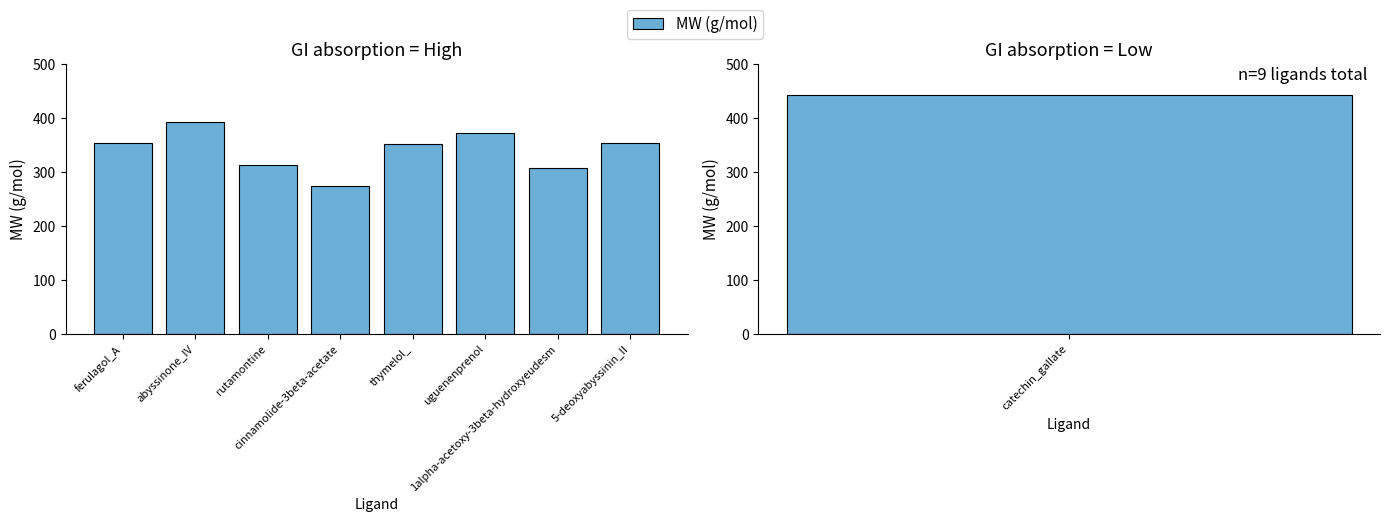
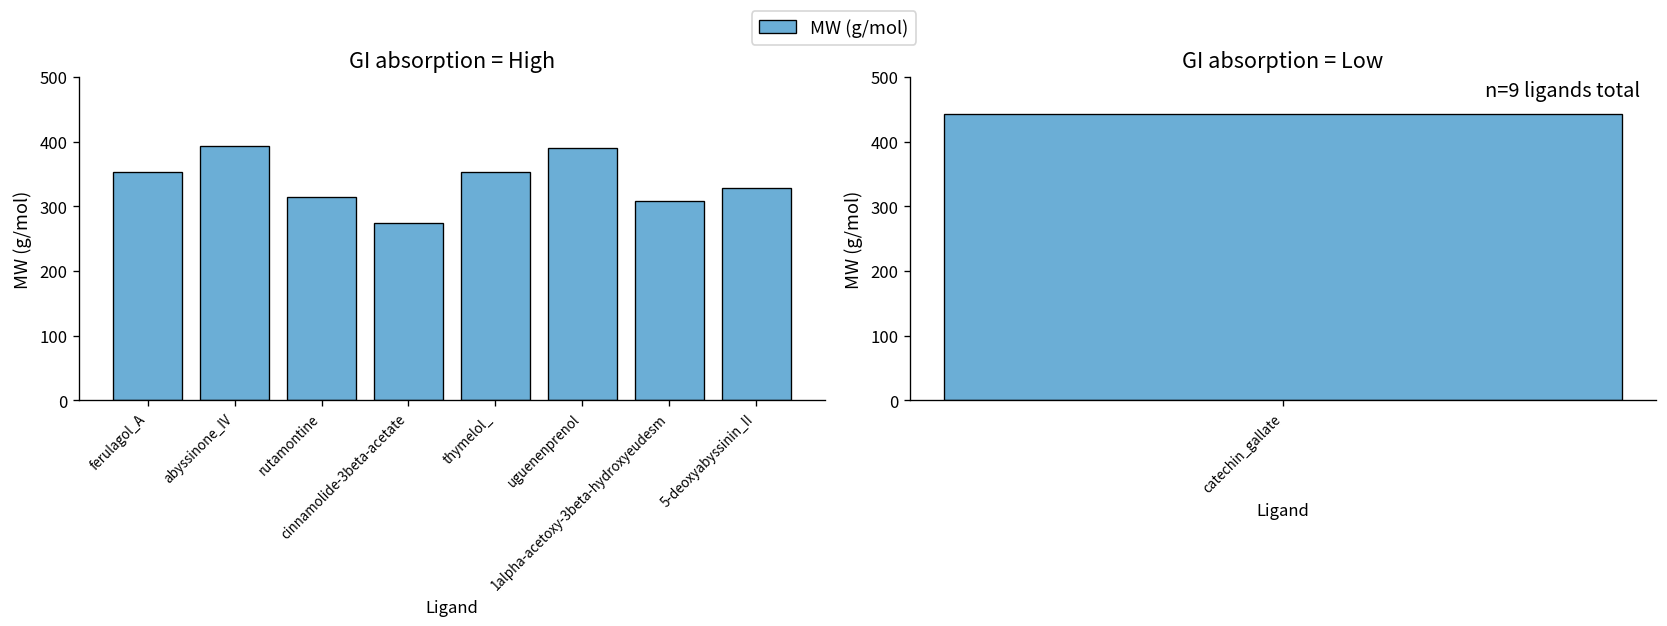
GI absorption = High, uguenenprenol: 370 -> 390
GI absorption = High, 5-deoxyabyssinin_II: 350 -> 330
